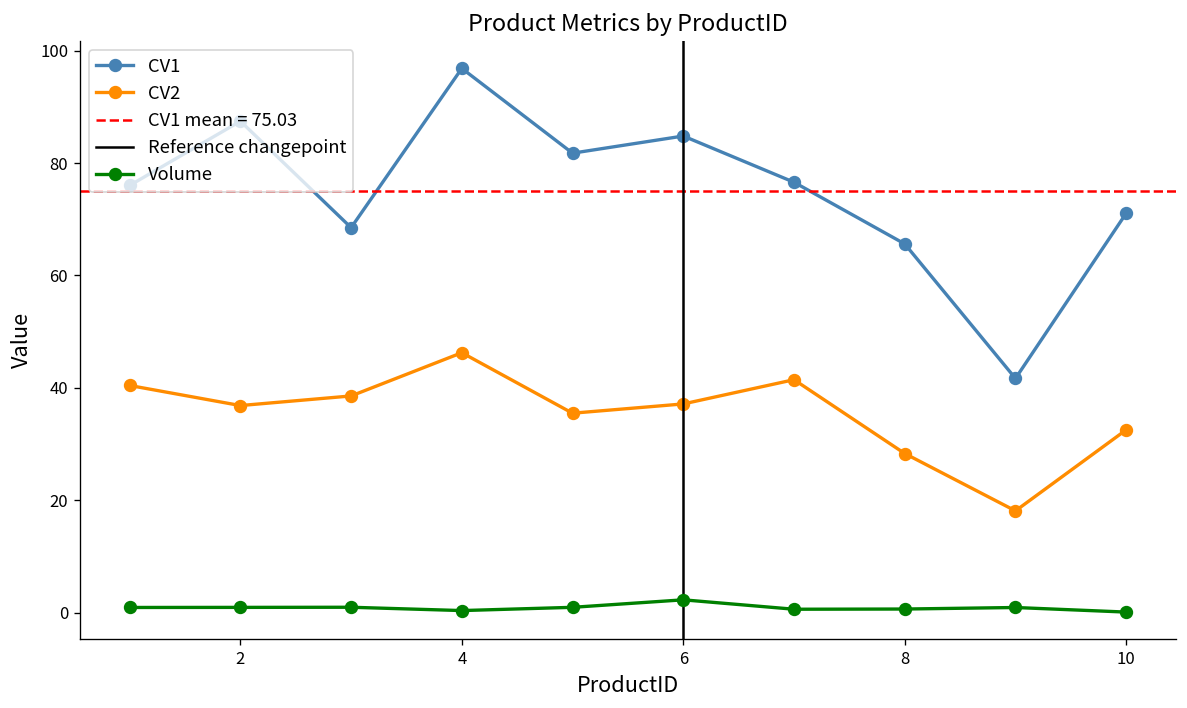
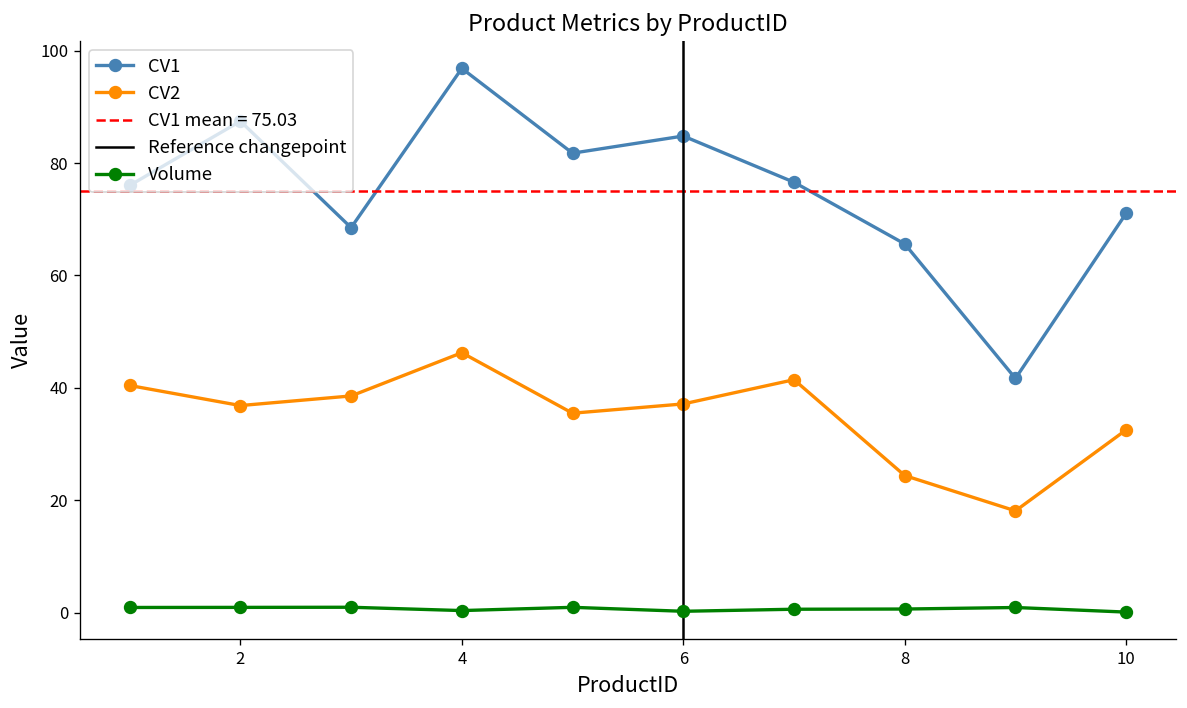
Volume, 6: 2 -> 0
CV2, 8: 28 -> 24
